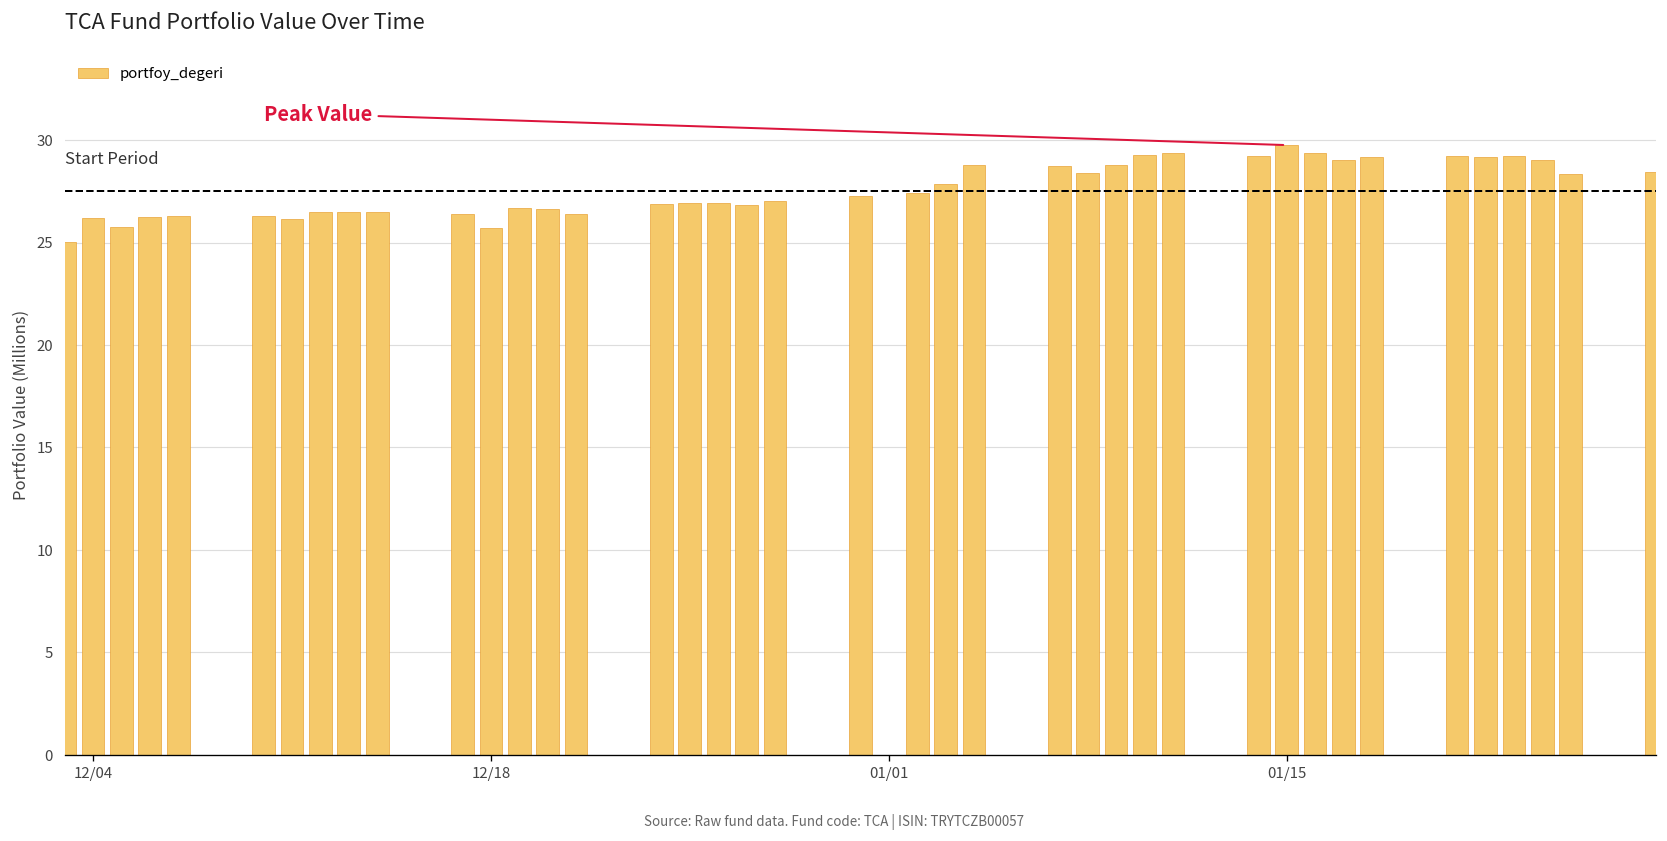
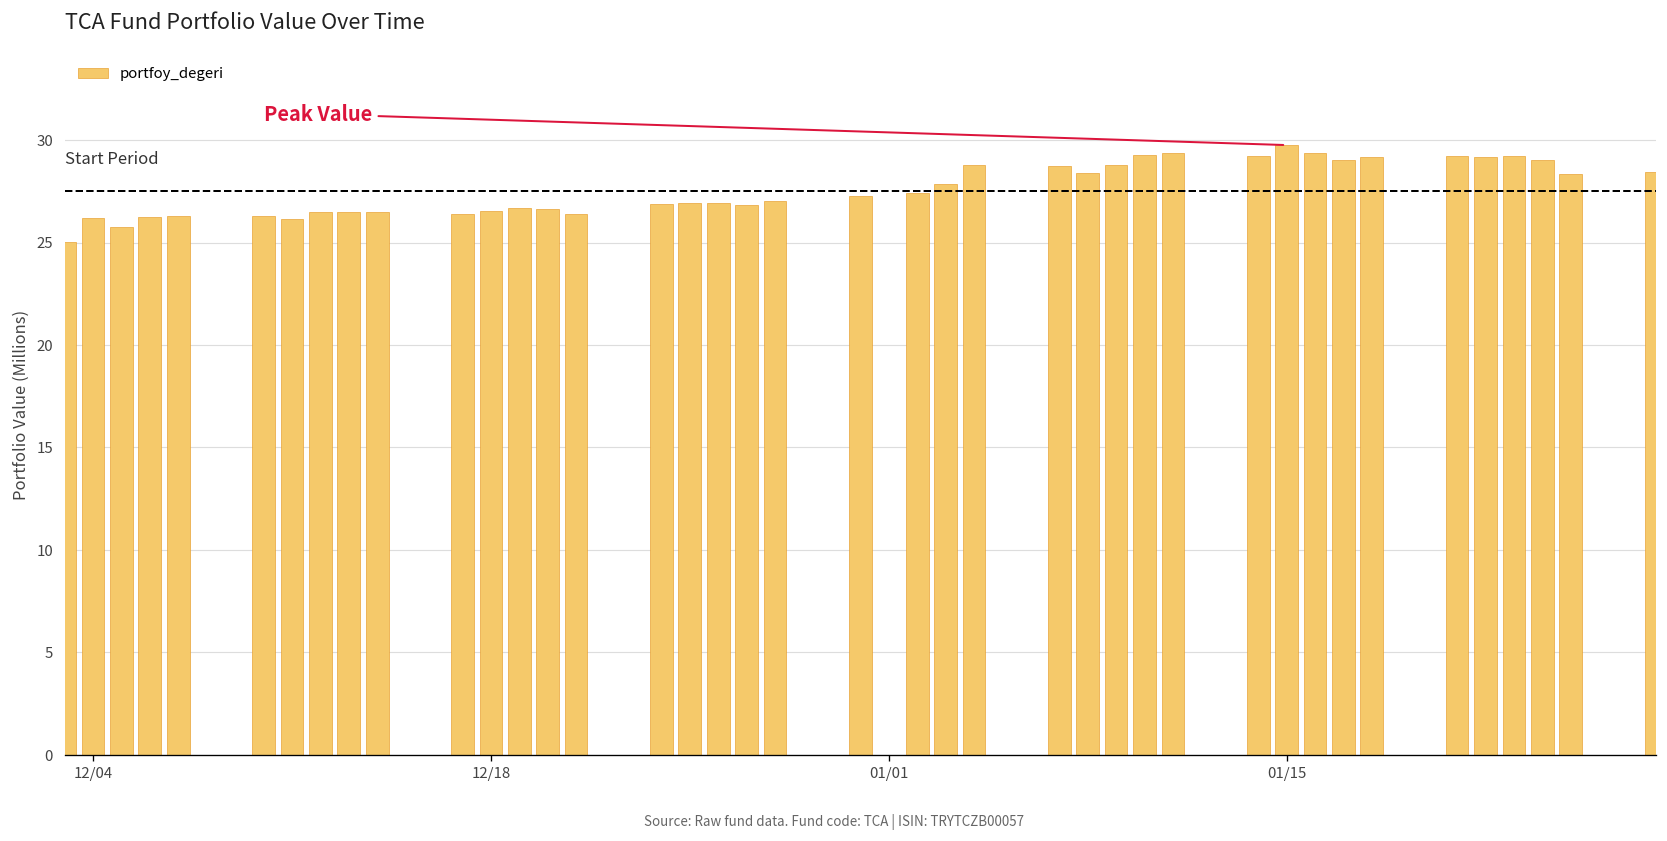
12/18: 25.7 -> 26.5
